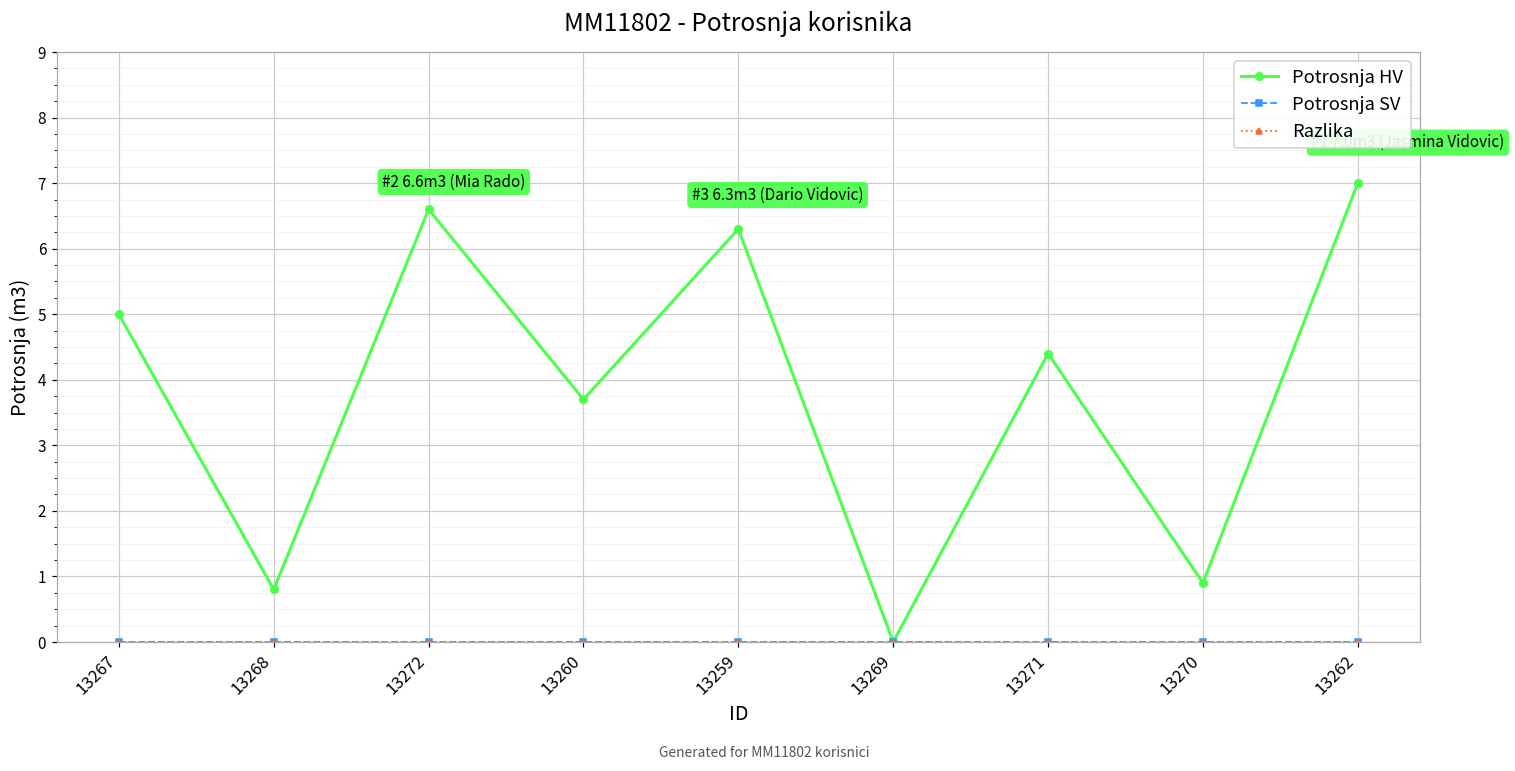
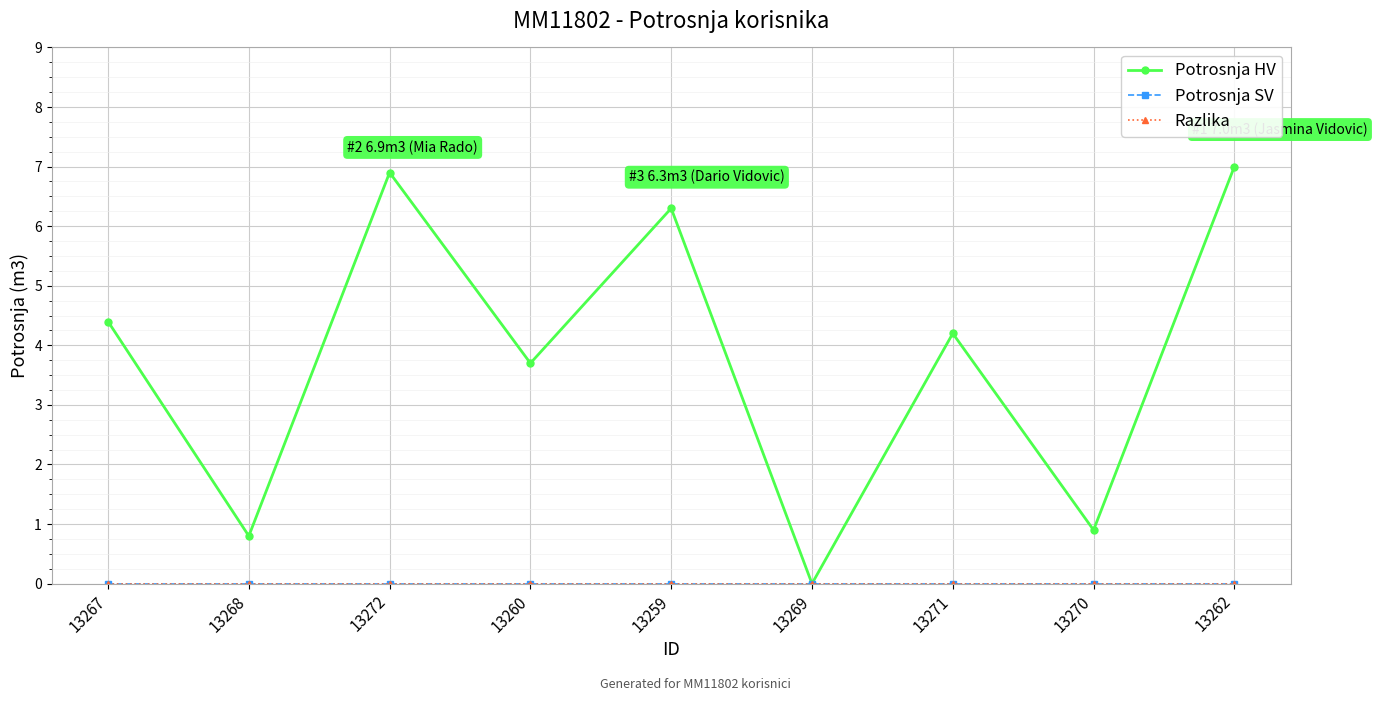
Potrosnja HV, 13267: 5.0 -> 4.4
Potrosnja HV, 13272: 6.6m3 -> 6.9m3
Potrosnja HV, 13271: 4.4 -> 4.2
